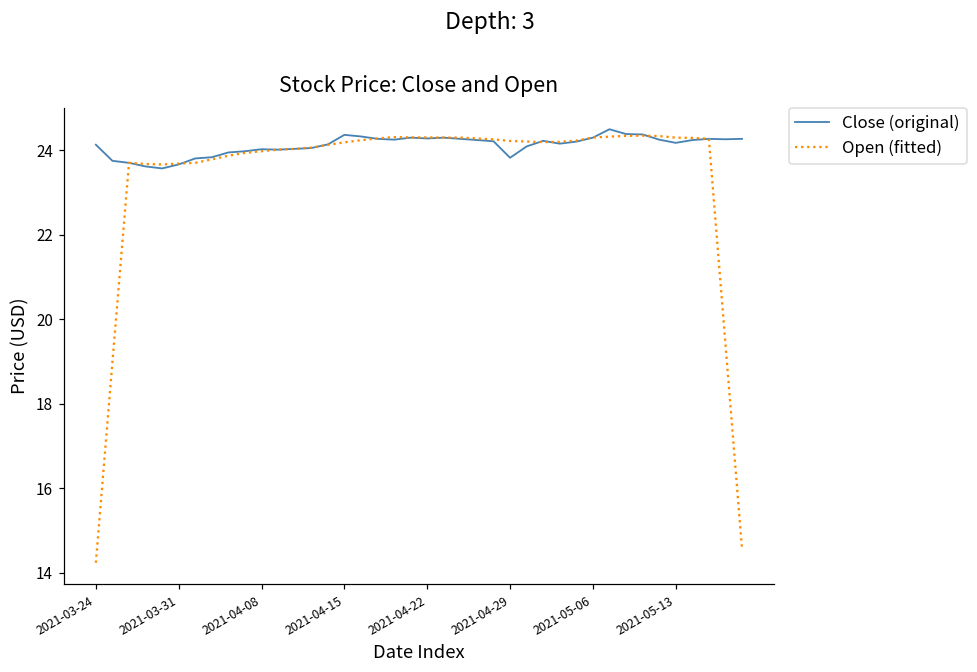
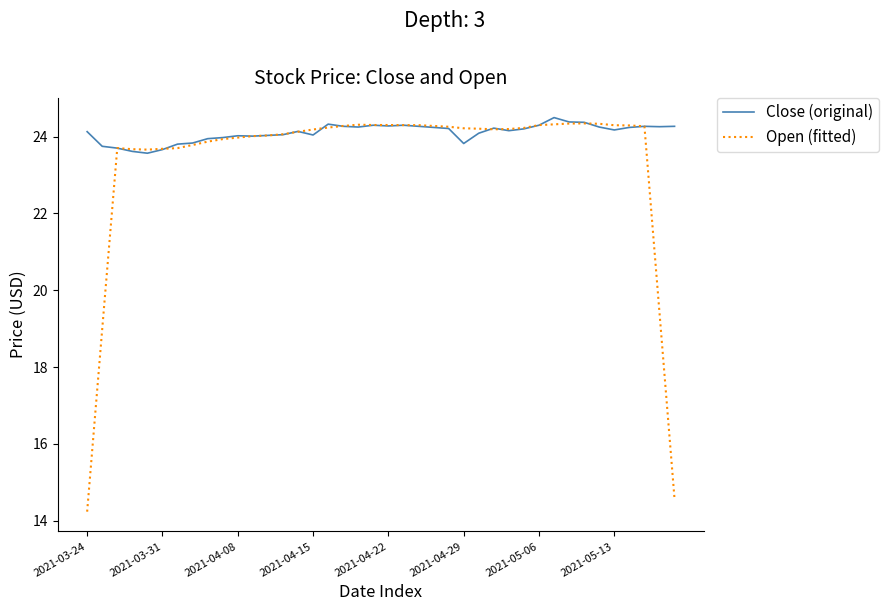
Close (original), 2021-04-15: 24.4 -> 24.0
